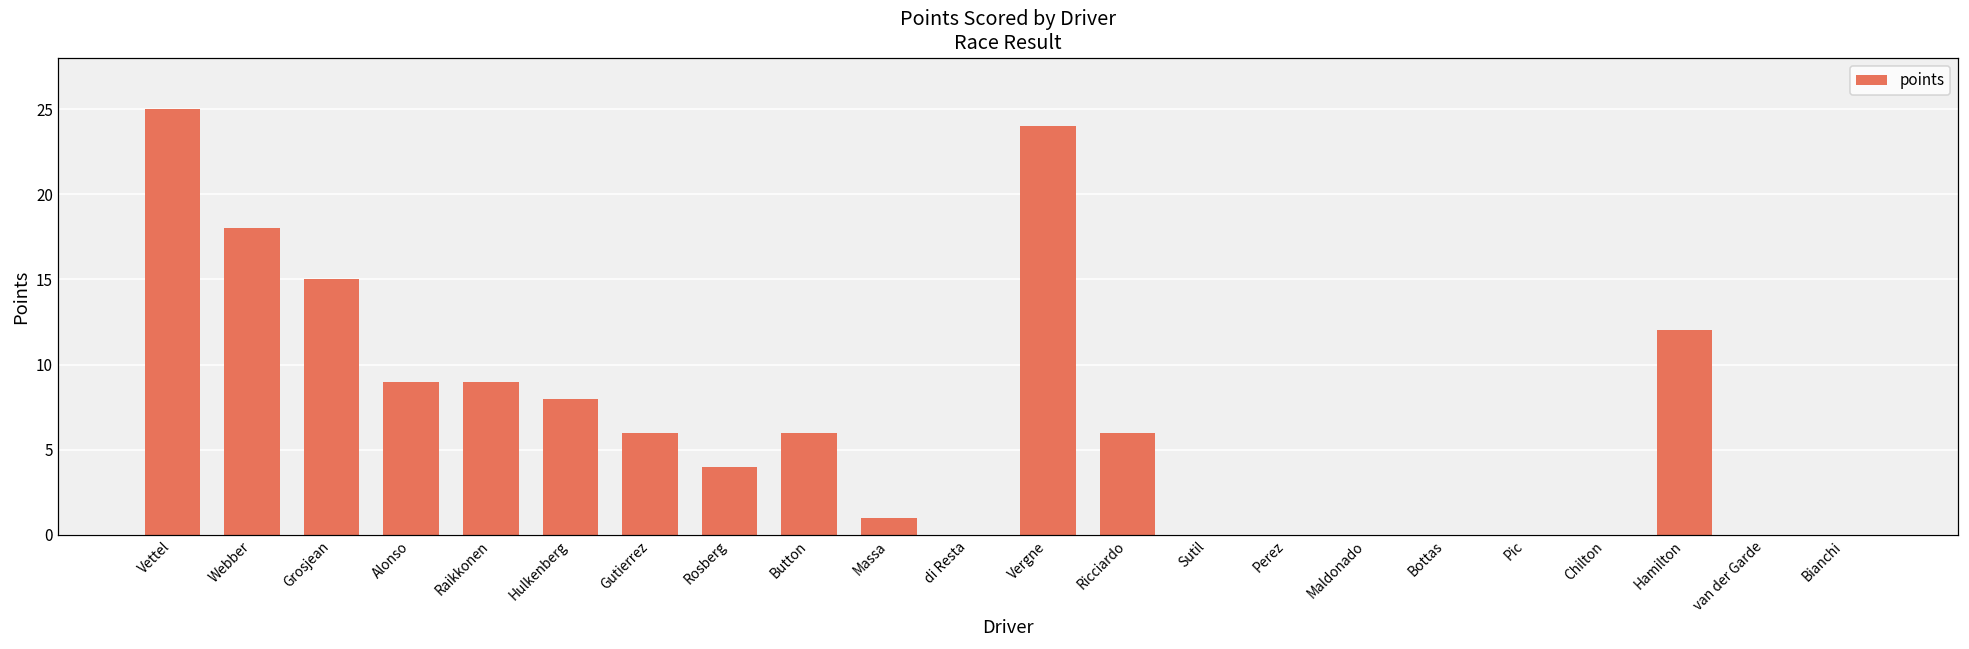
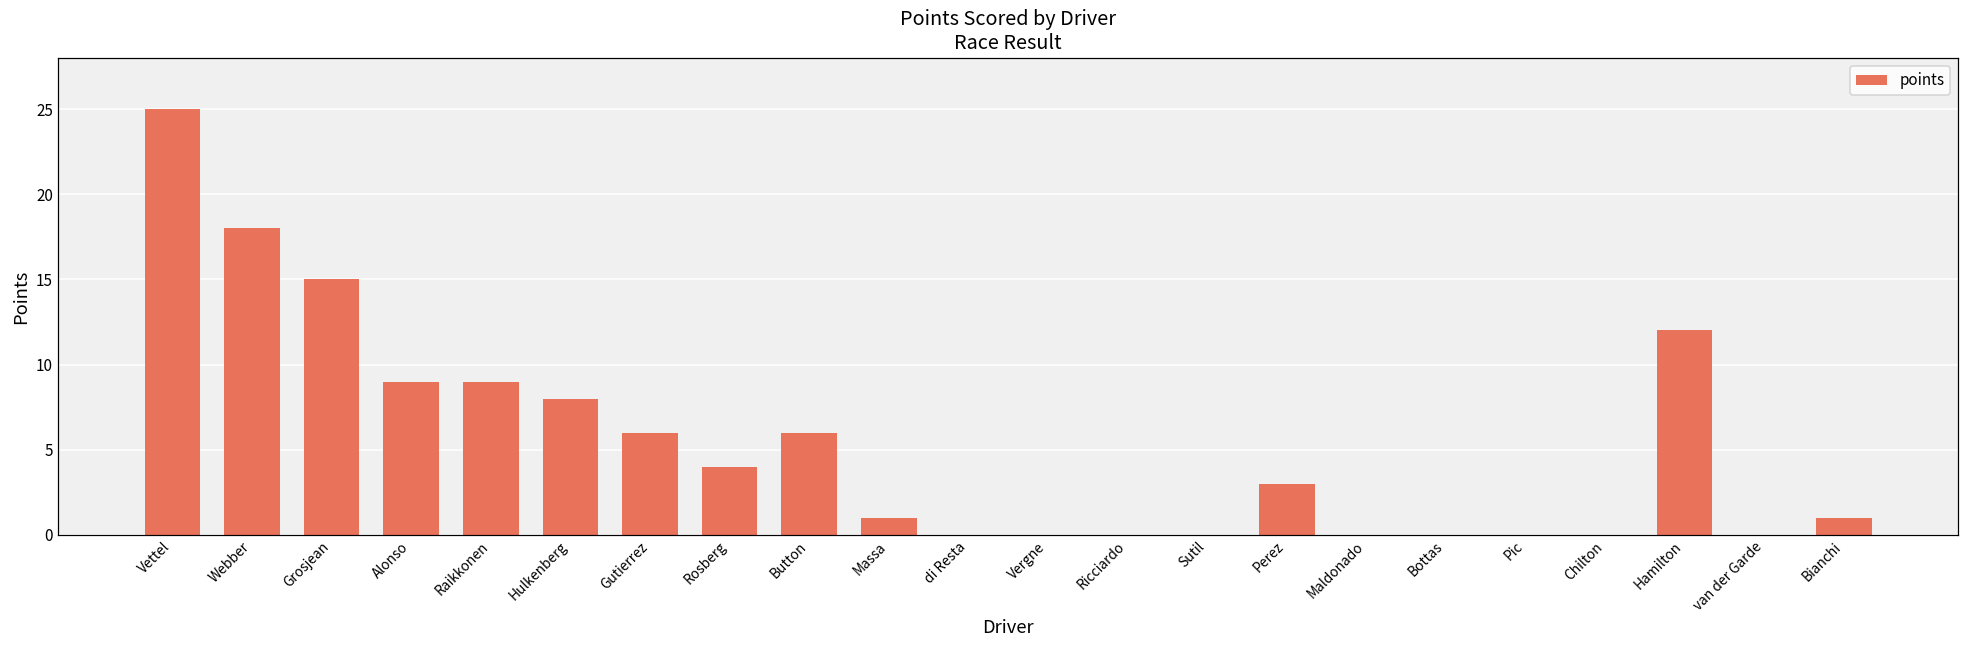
Vergne: 24 -> 0
Ricciardo: 6 -> 0
Perez: 0 -> 3
Bianchi: 0 -> 1
